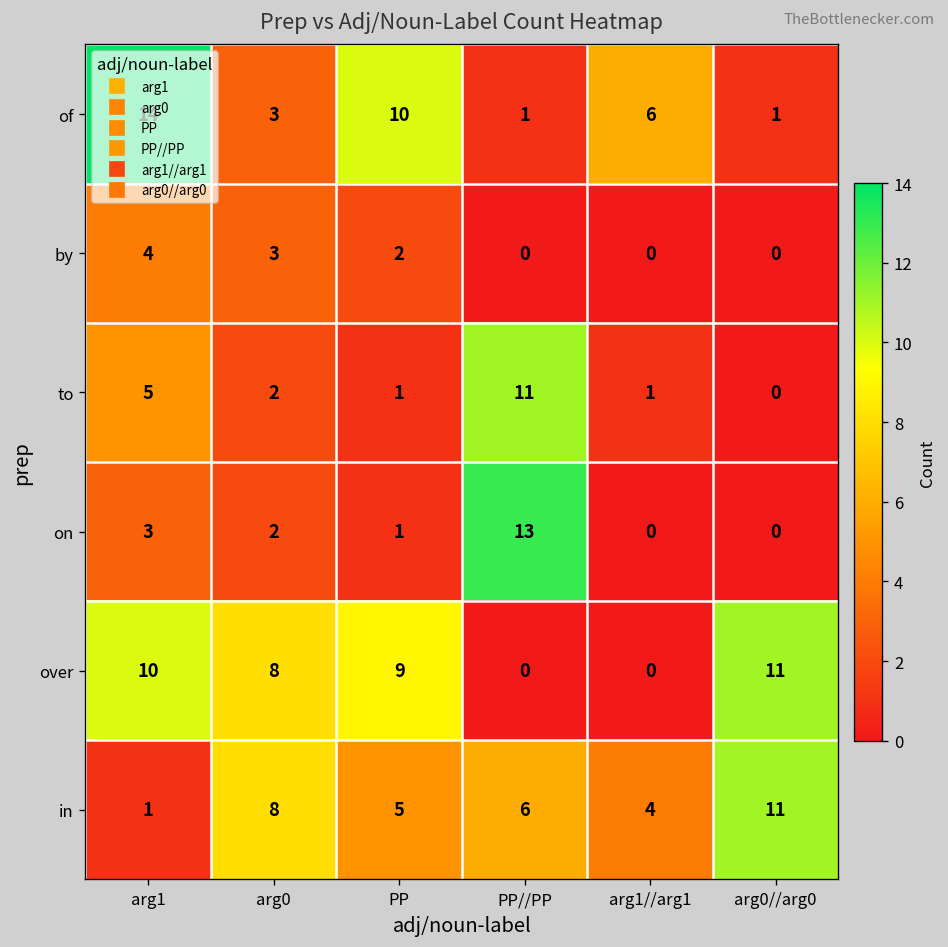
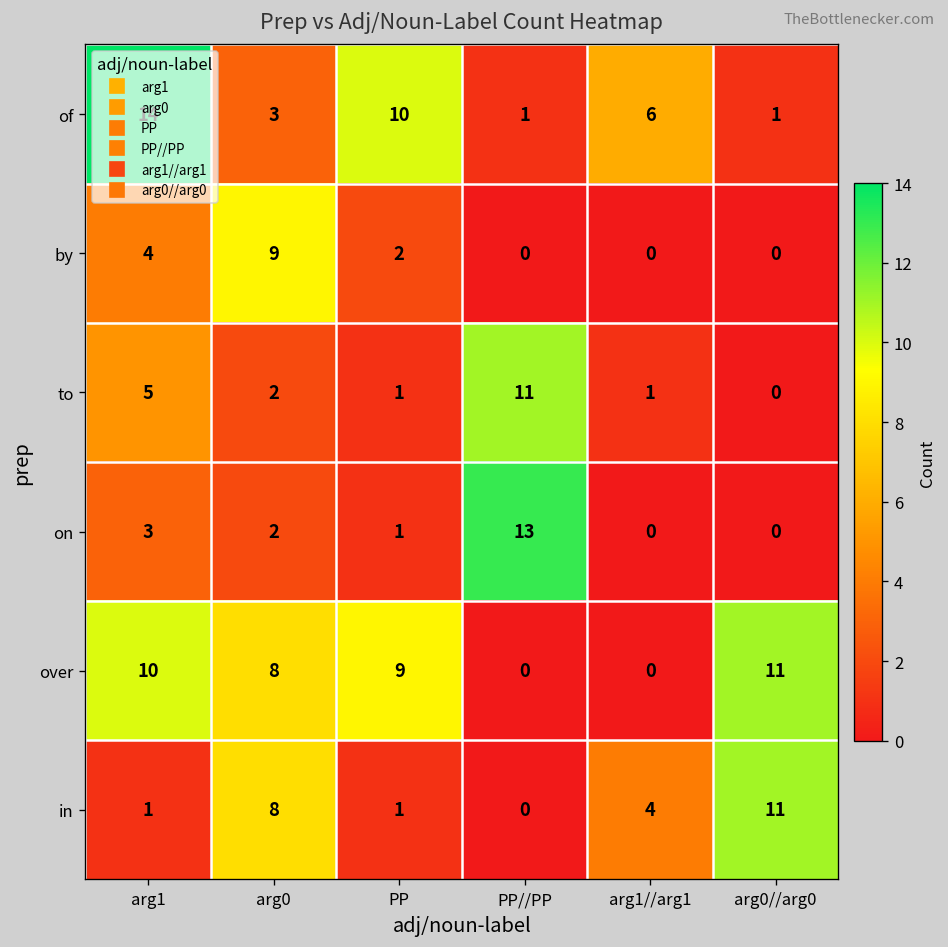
by, arg0: 3 -> 9
in, PP: 5 -> 1
in, PP//PP: 6 -> 0
